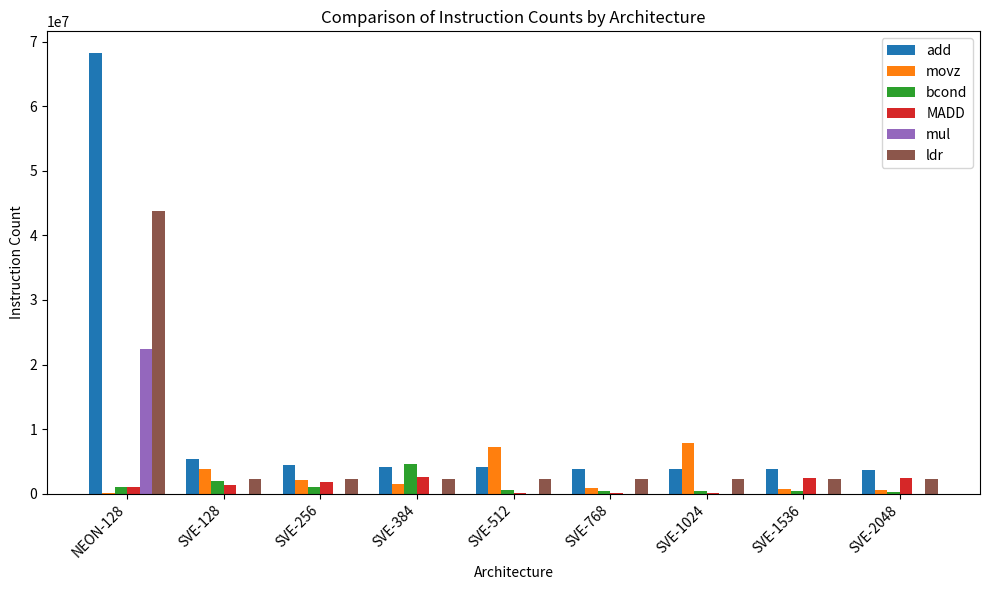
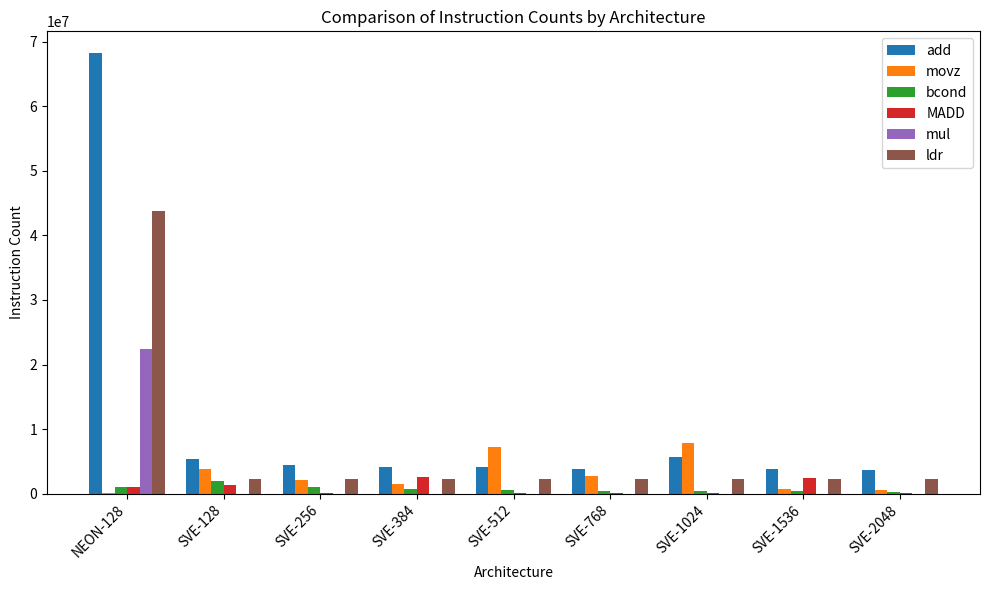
MADD, SVE-256: 2000000 -> 0
bcond, SVE-384: 5000000 -> 1000000
movz, SVE-768: 1000000 -> 3000000
add, SVE-1024: 4000000 -> 6000000
MADD, SVE-2048: 2000000 -> 0
